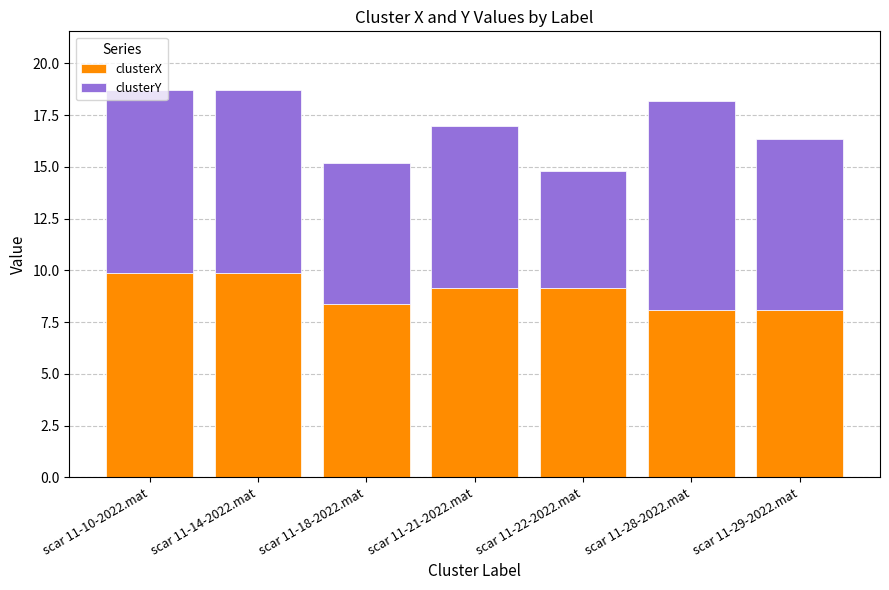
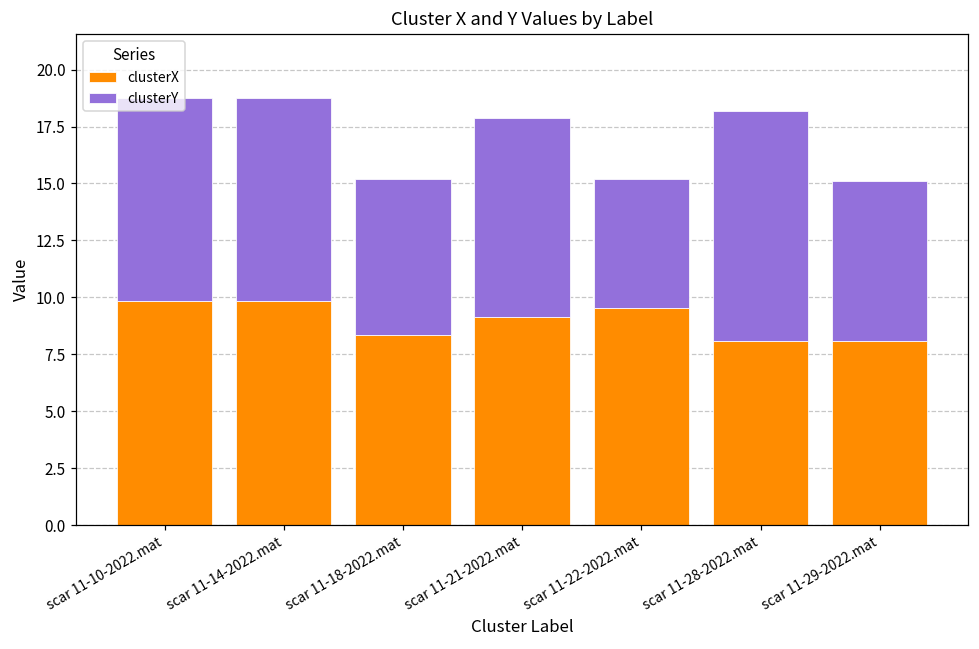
clusterY, scar 11-21-2022.mat: 7.8 -> 8.8
clusterX, scar 11-22-2022.mat: 9.1 -> 9.5
clusterY, scar 11-29-2022.mat: 8.3 -> 7.0
